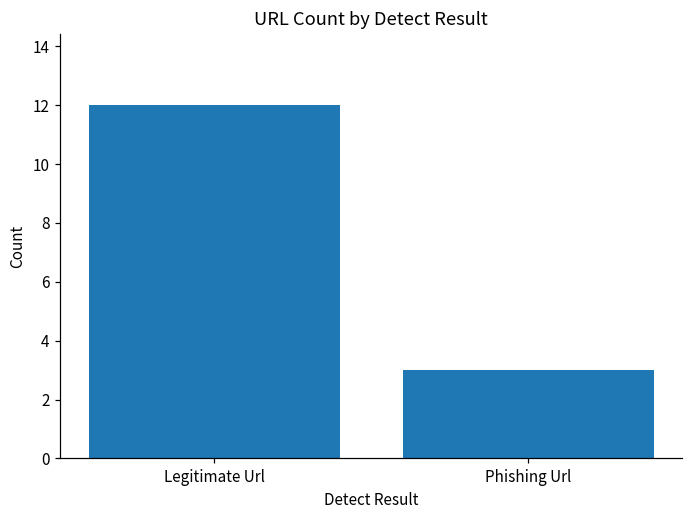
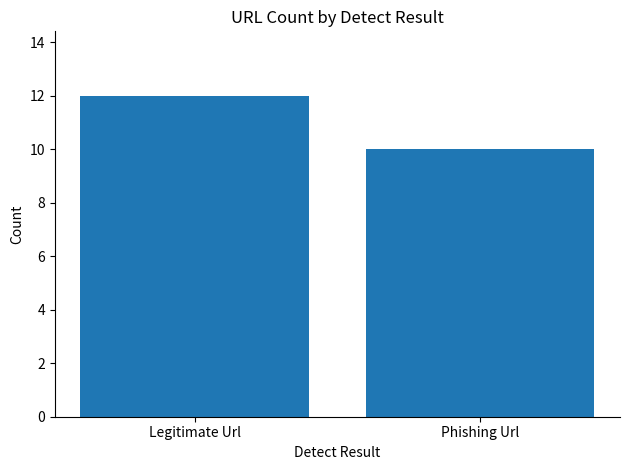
Phishing Url: 3 -> 10
